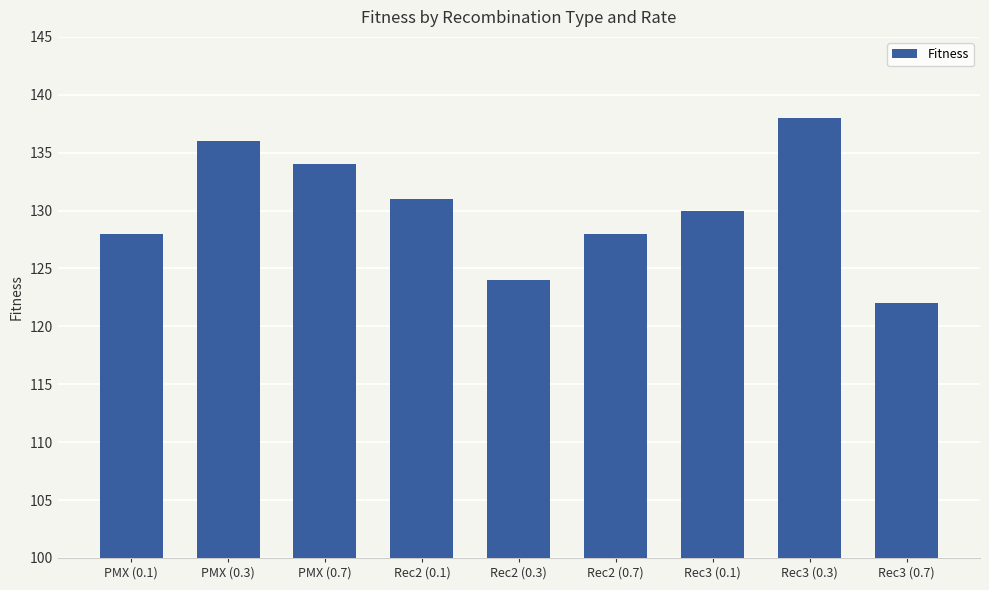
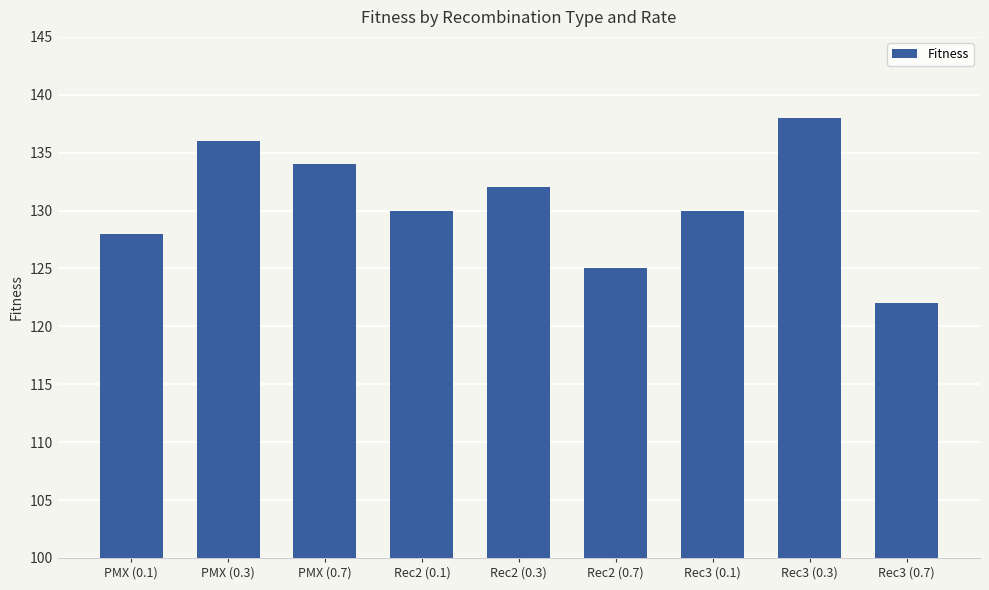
Rec2 (0.1): 131 -> 130
Rec2 (0.3): 124 -> 132
Rec2 (0.7): 128 -> 125
